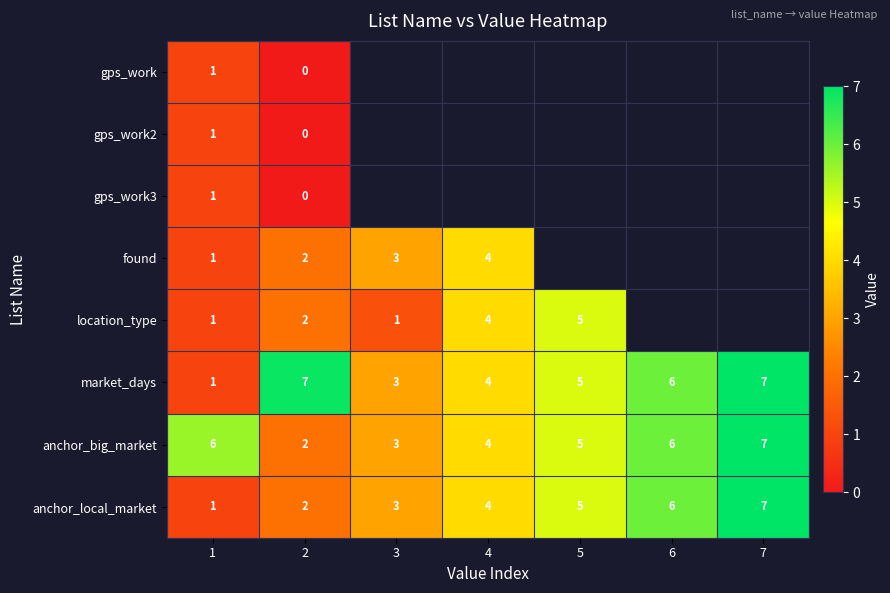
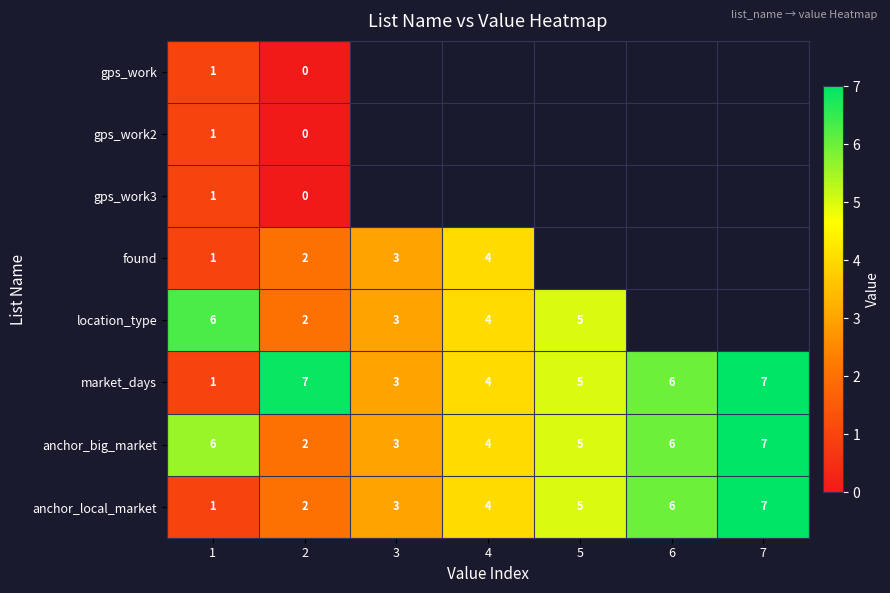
location_type, 1: 1 -> 6
location_type, 3: 1 -> 3
